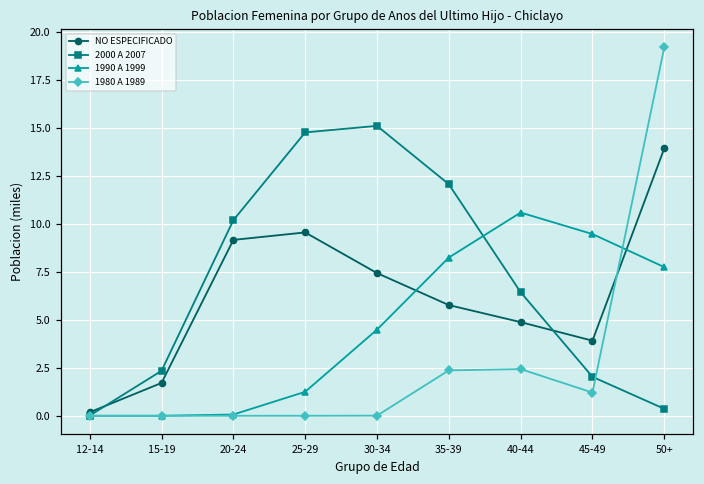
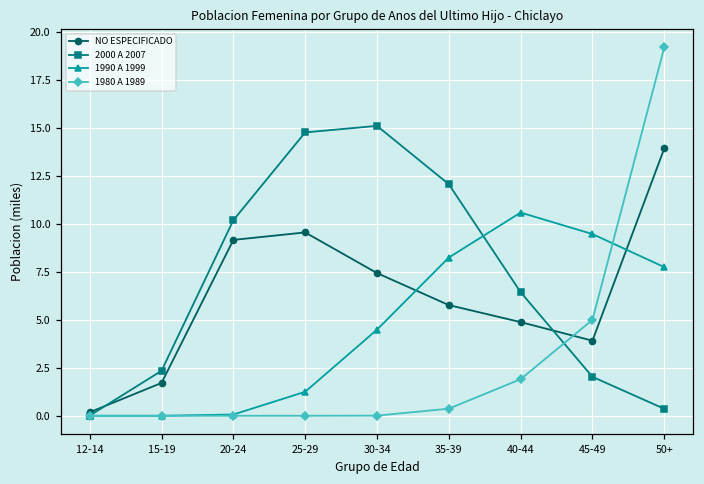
1980 A 1989, 35-39: 2.4 -> 0.4
1980 A 1989, 40-44: 2.4 -> 1.9
1980 A 1989, 45-49: 1.2 -> 5.0
